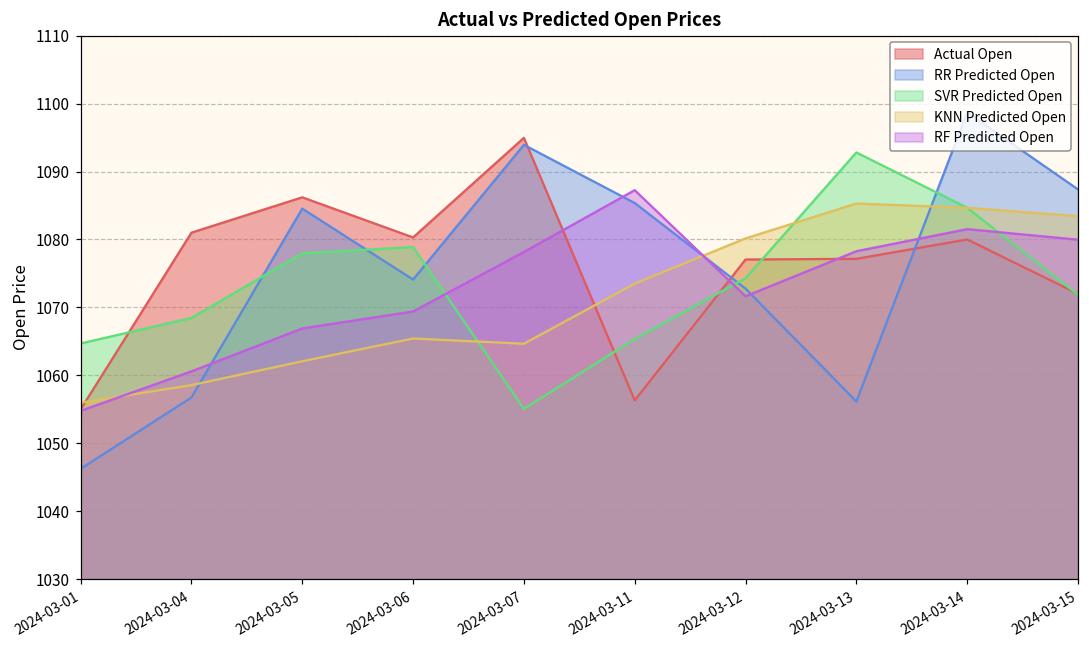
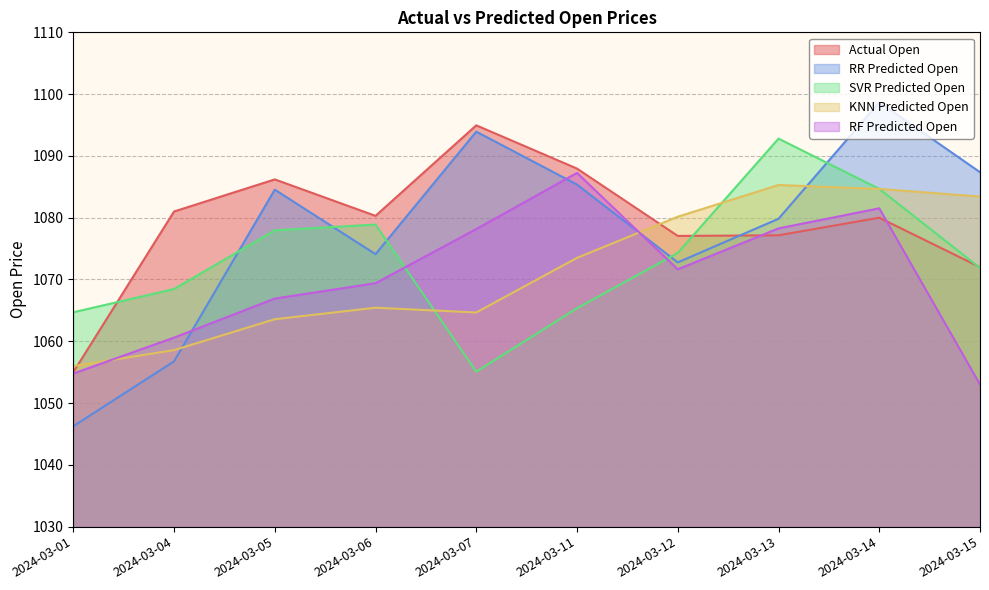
KNN Predicted Open, 2024-03-05: 1062 -> 1064
Actual Open, 2024-03-11: 1056 -> 1088
RR Predicted Open, 2024-03-13: 1056 -> 1080
RF Predicted Open, 2024-03-15: 1080 -> 1053
